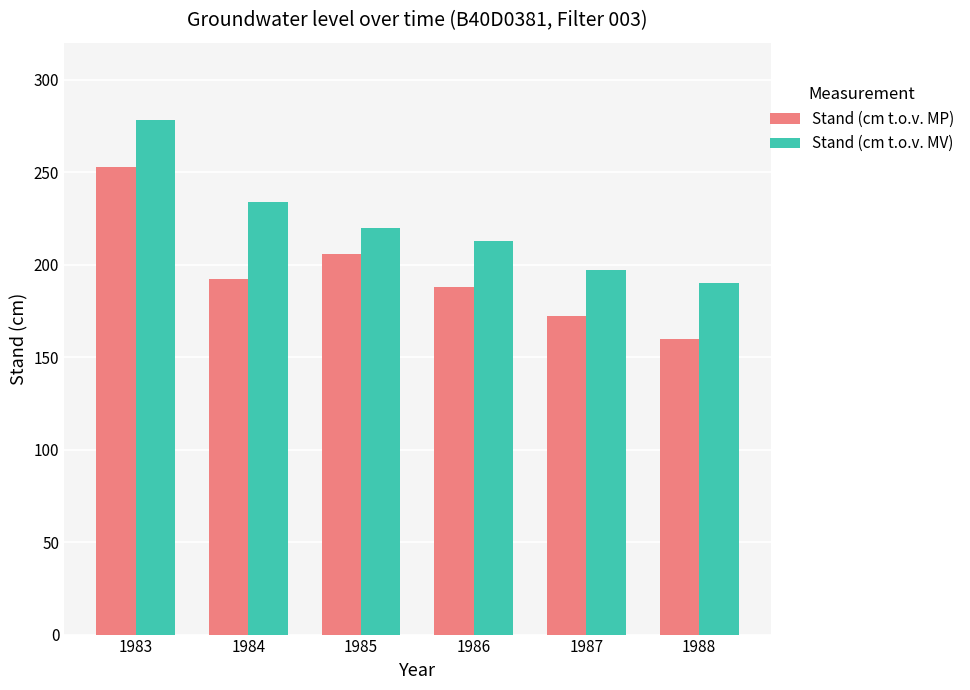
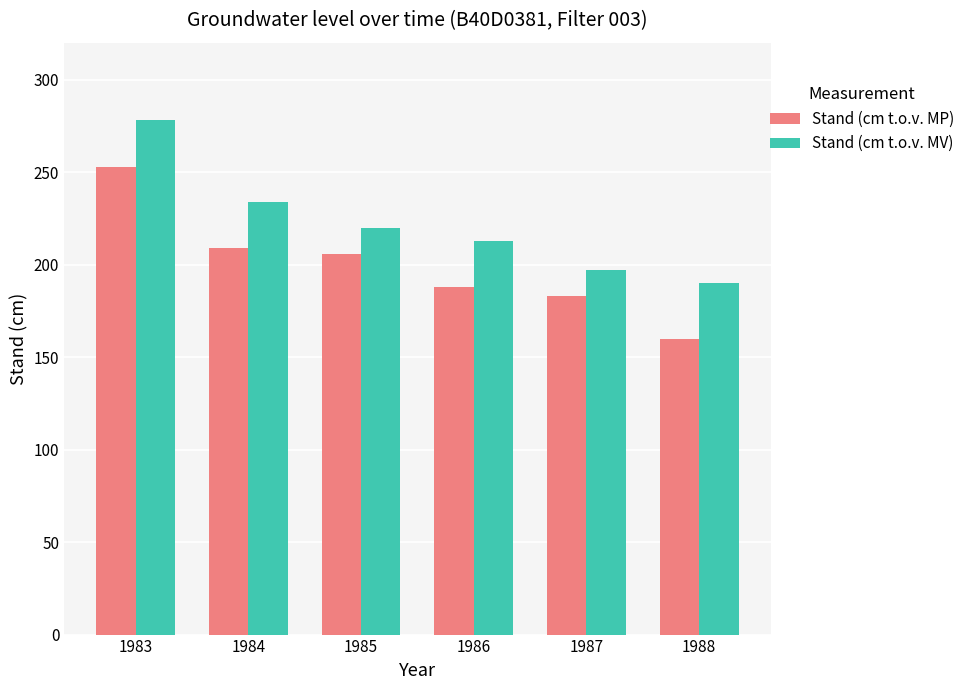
Stand (cm t.o.v. MP), 1984: 192 -> 209
Stand (cm t.o.v. MP), 1987: 172 -> 183
